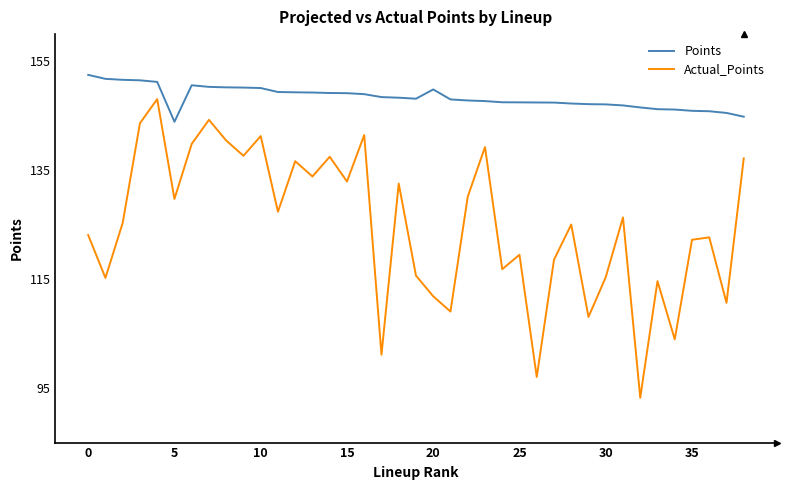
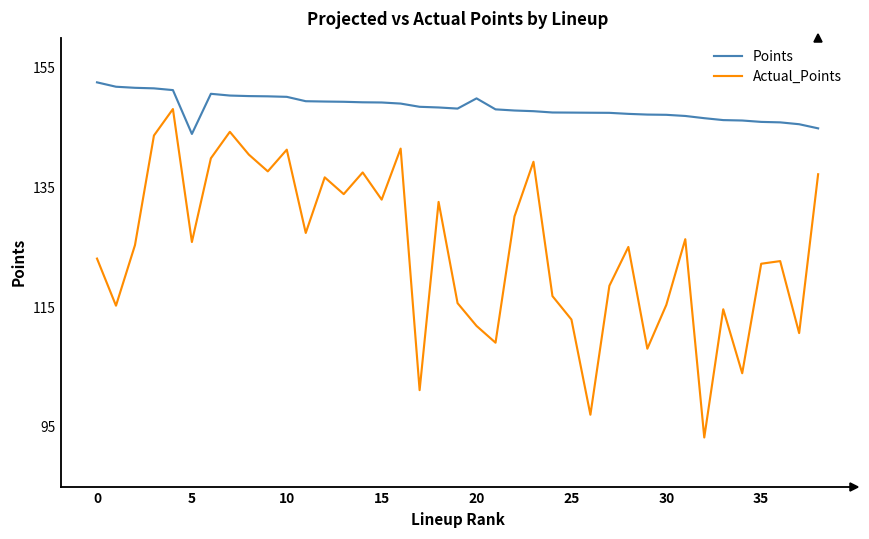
Actual_Points, 5: 130 -> 126
Actual_Points, 25: 119 -> 113
